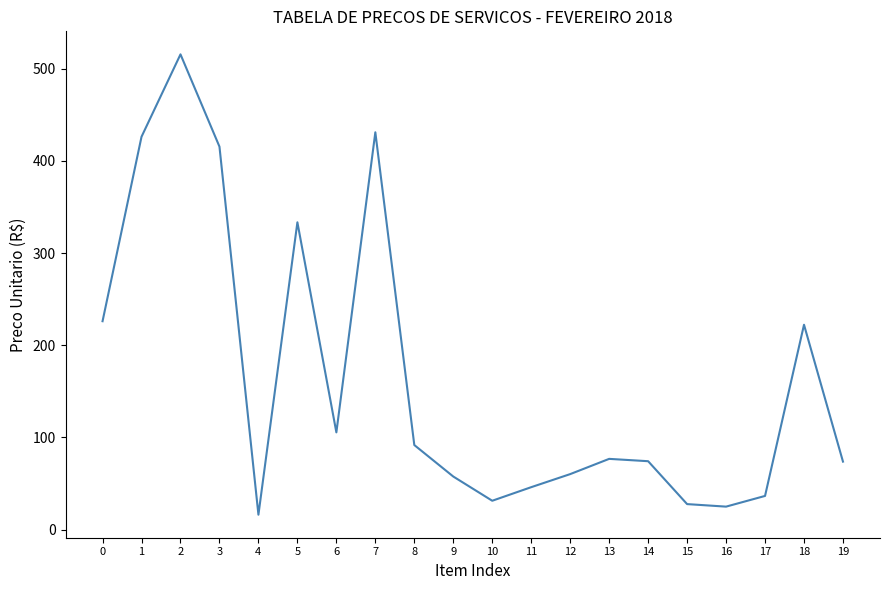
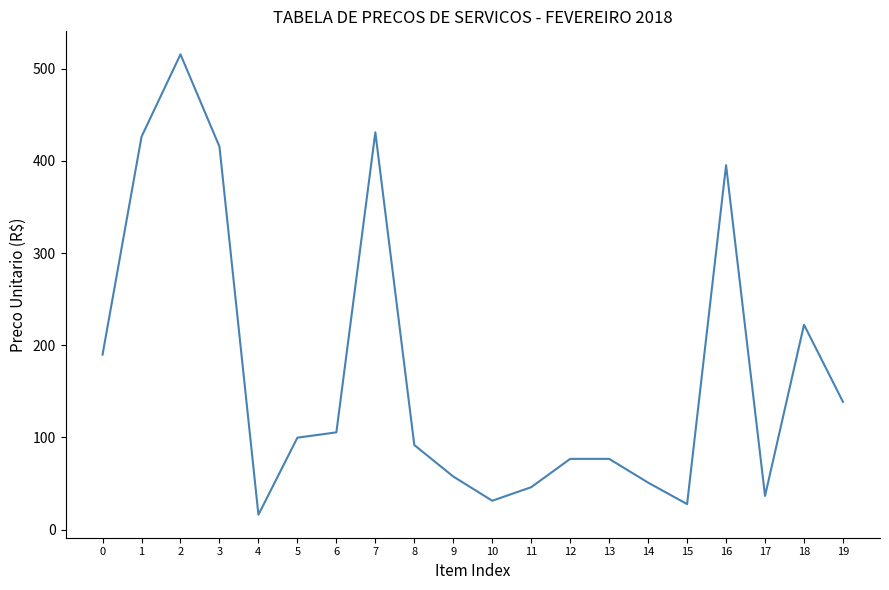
0: 230 -> 190
5: 330 -> 100
12: 60 -> 80
14: 70 -> 50
16: 20 -> 400
19: 70 -> 140
